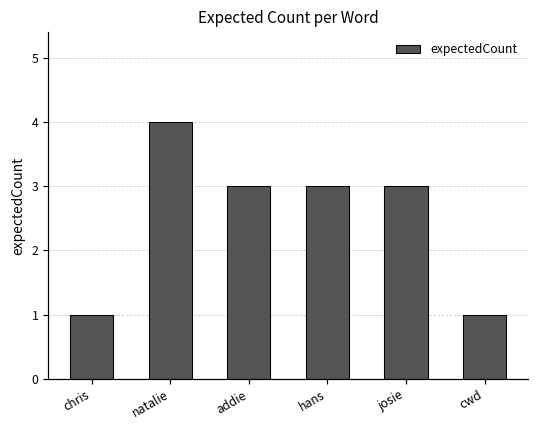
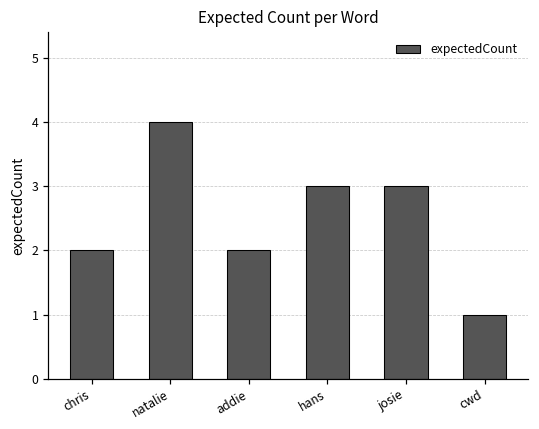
chris: 1 -> 2
addie: 3 -> 2
